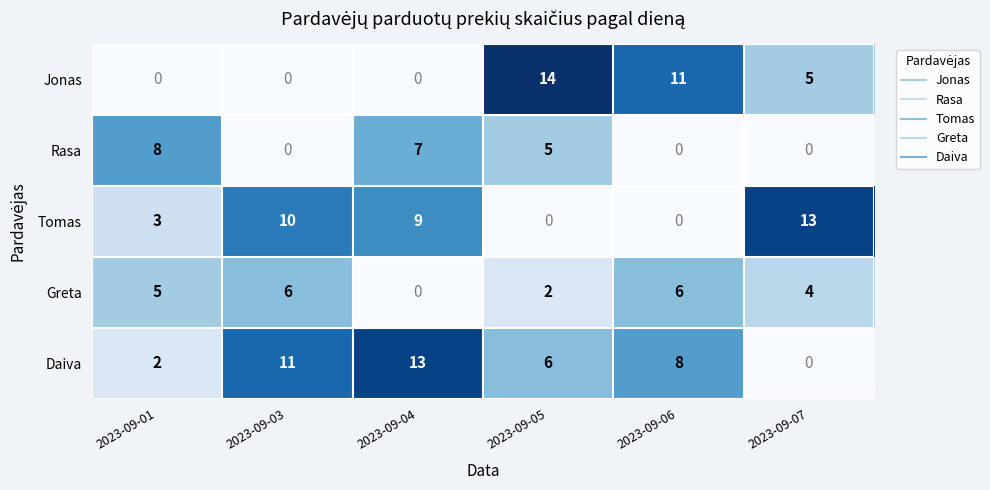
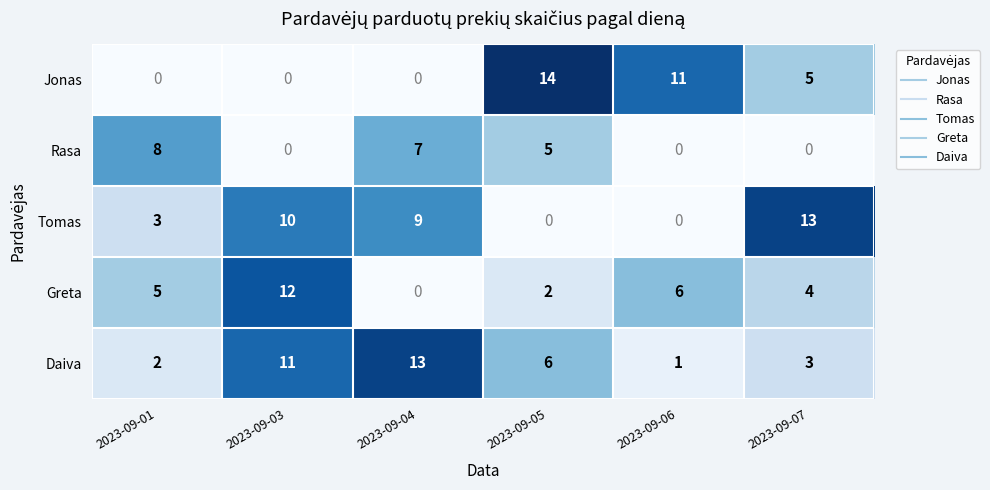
Greta, 2023-09-03: 6 -> 12
Daiva, 2023-09-06: 8 -> 1
Daiva, 2023-09-07: 0 -> 3
